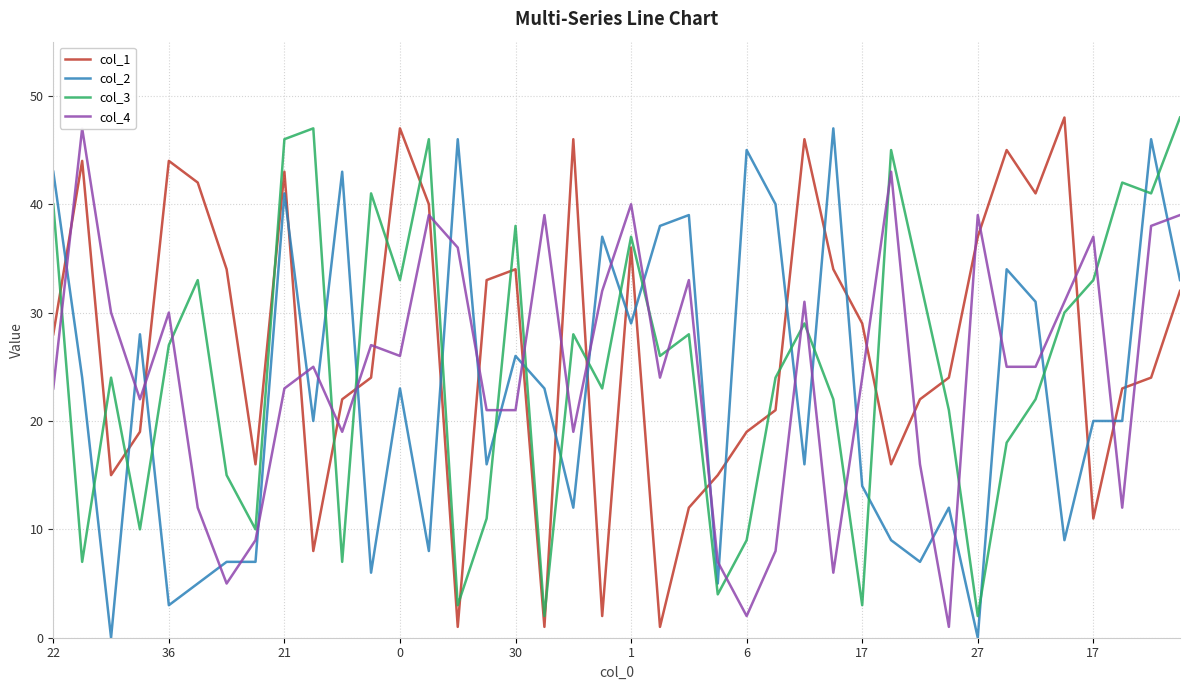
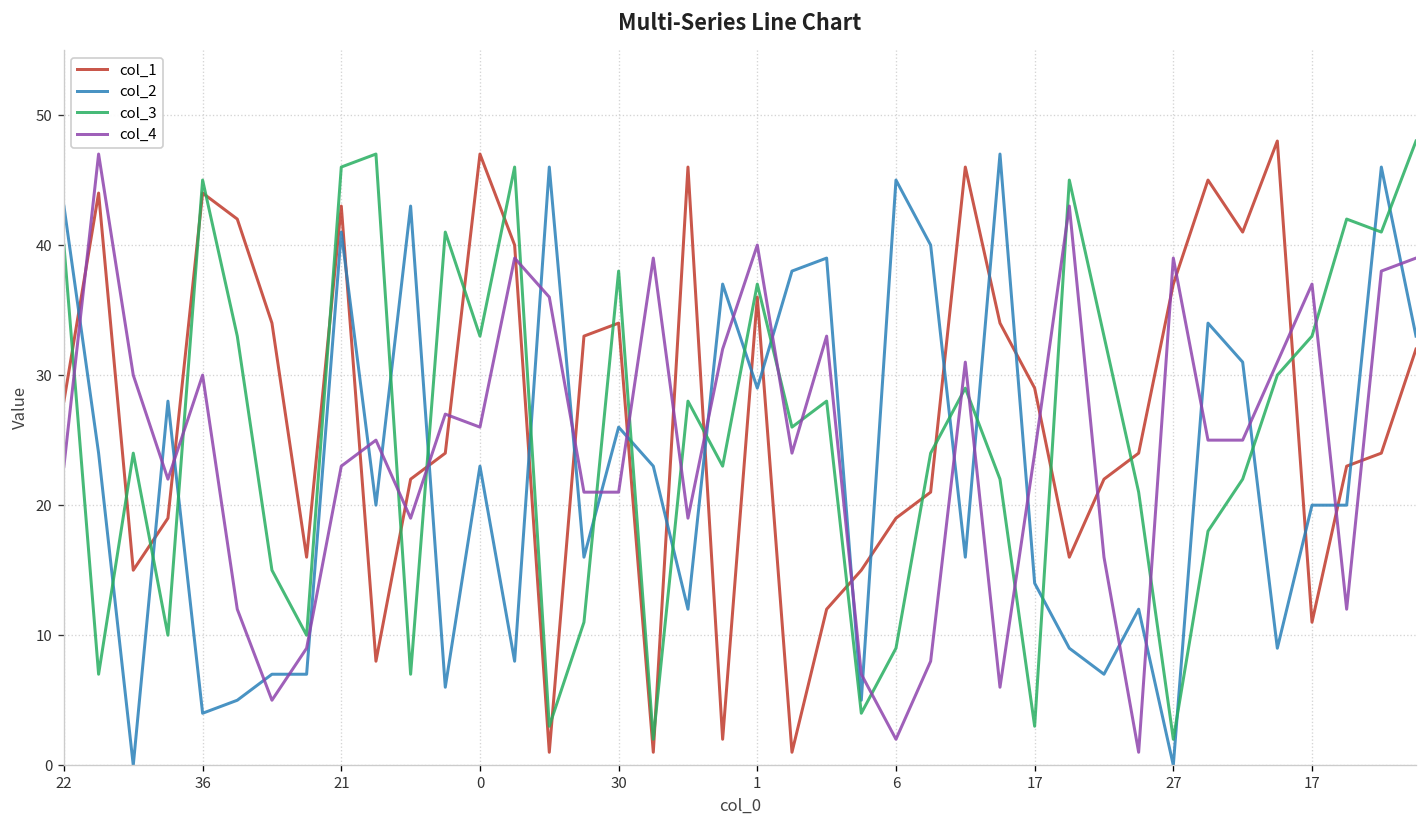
col_2, 36: 3 -> 4
col_3, 36: 27 -> 45
